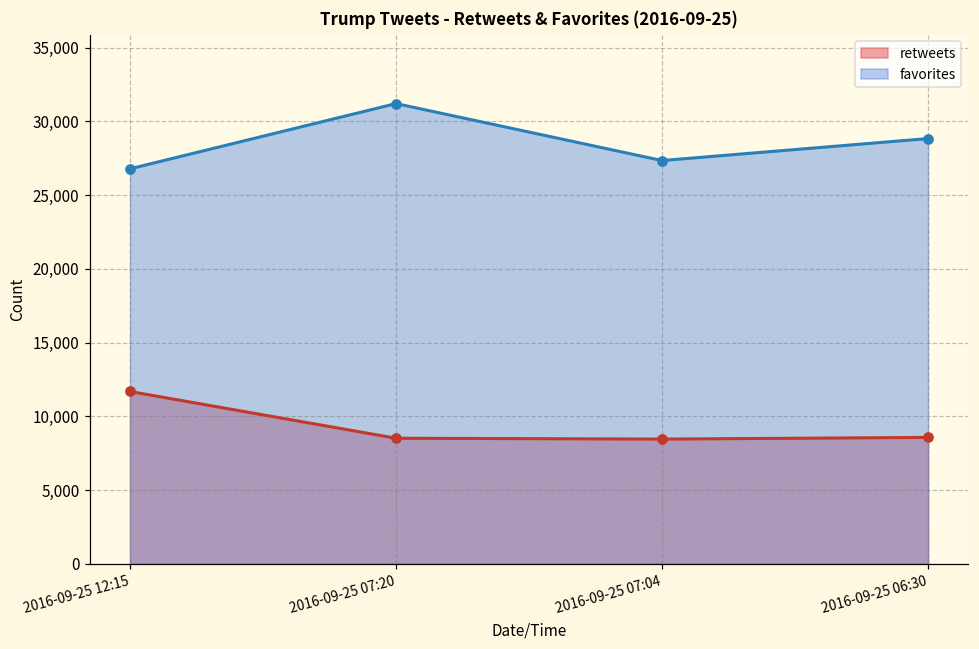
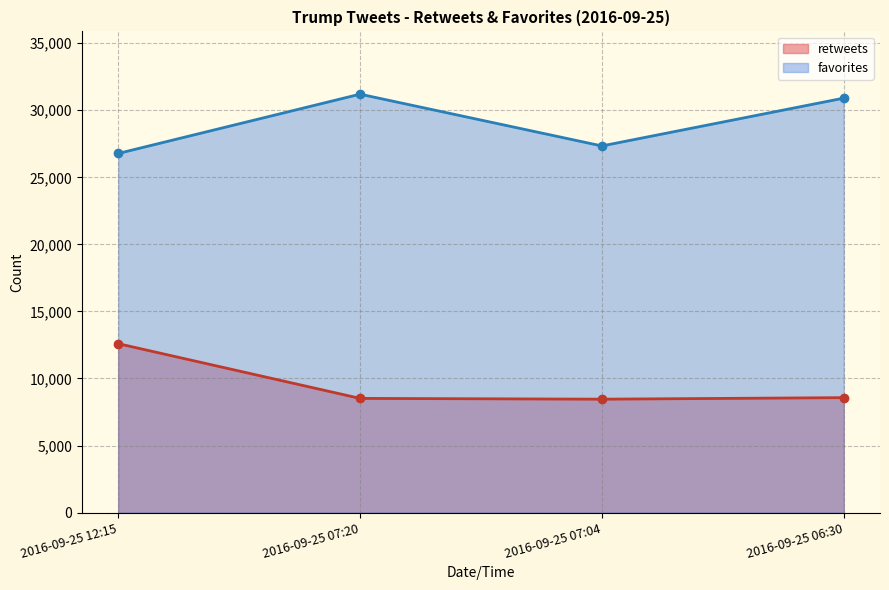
retweets, 2016-09-25 12:15: 11,700 -> 12,600
favorites, 2016-09-25 06:30: 28,800 -> 30,900
